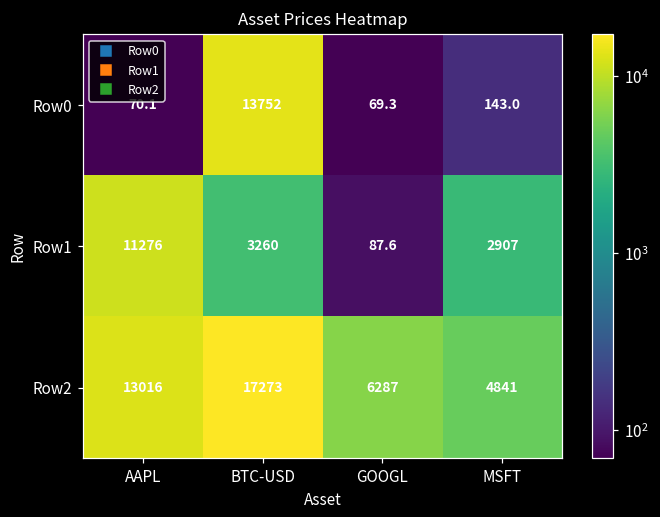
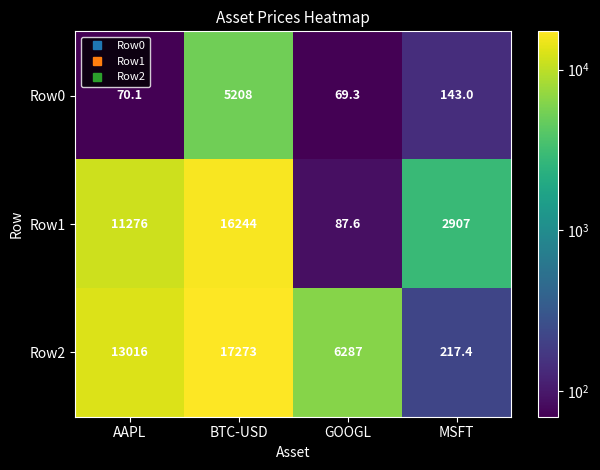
Row0, BTC-USD: 13752 -> 5208
Row1, BTC-USD: 3260 -> 16244
Row2, MSFT: 4841 -> 217.4
